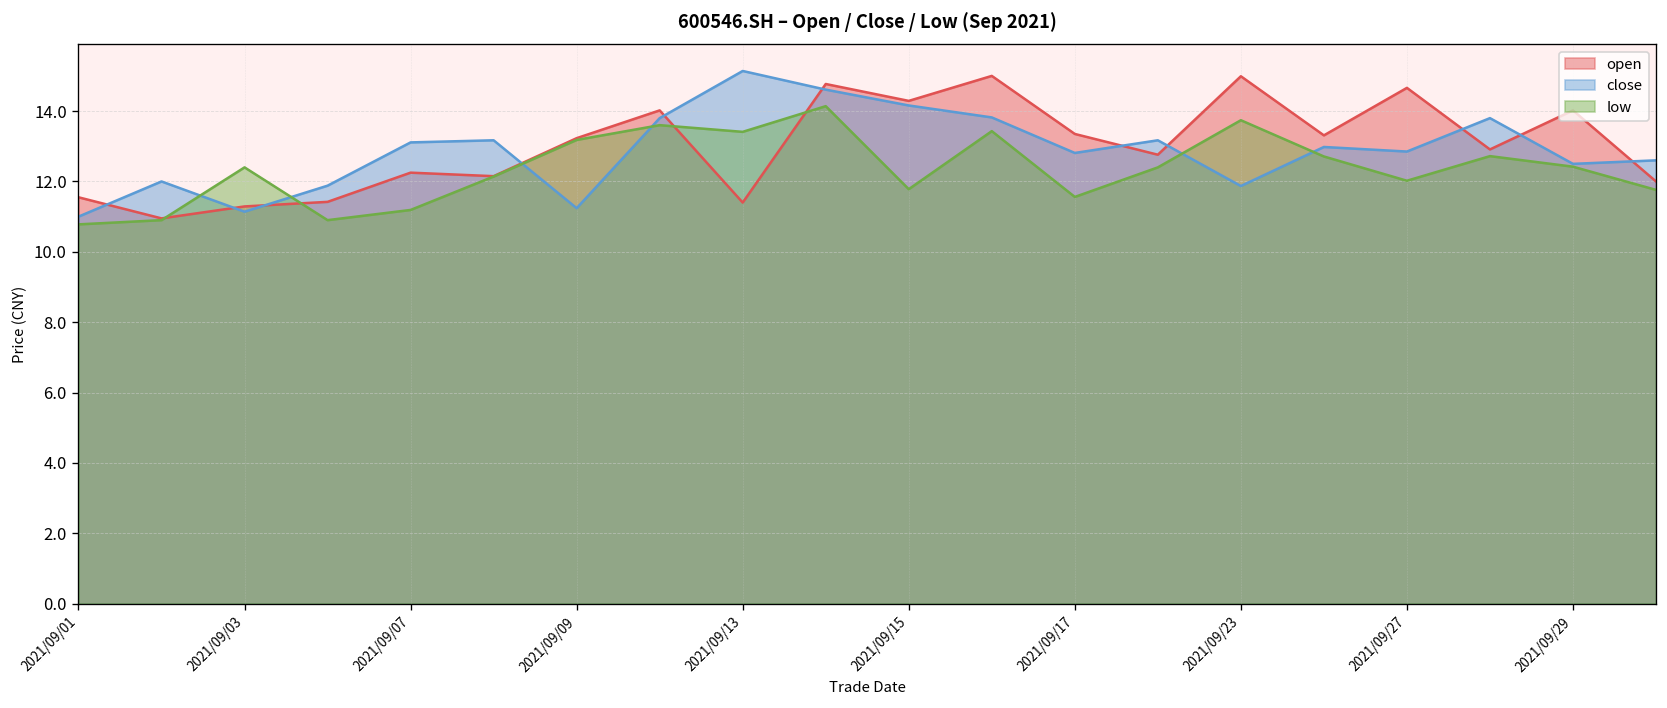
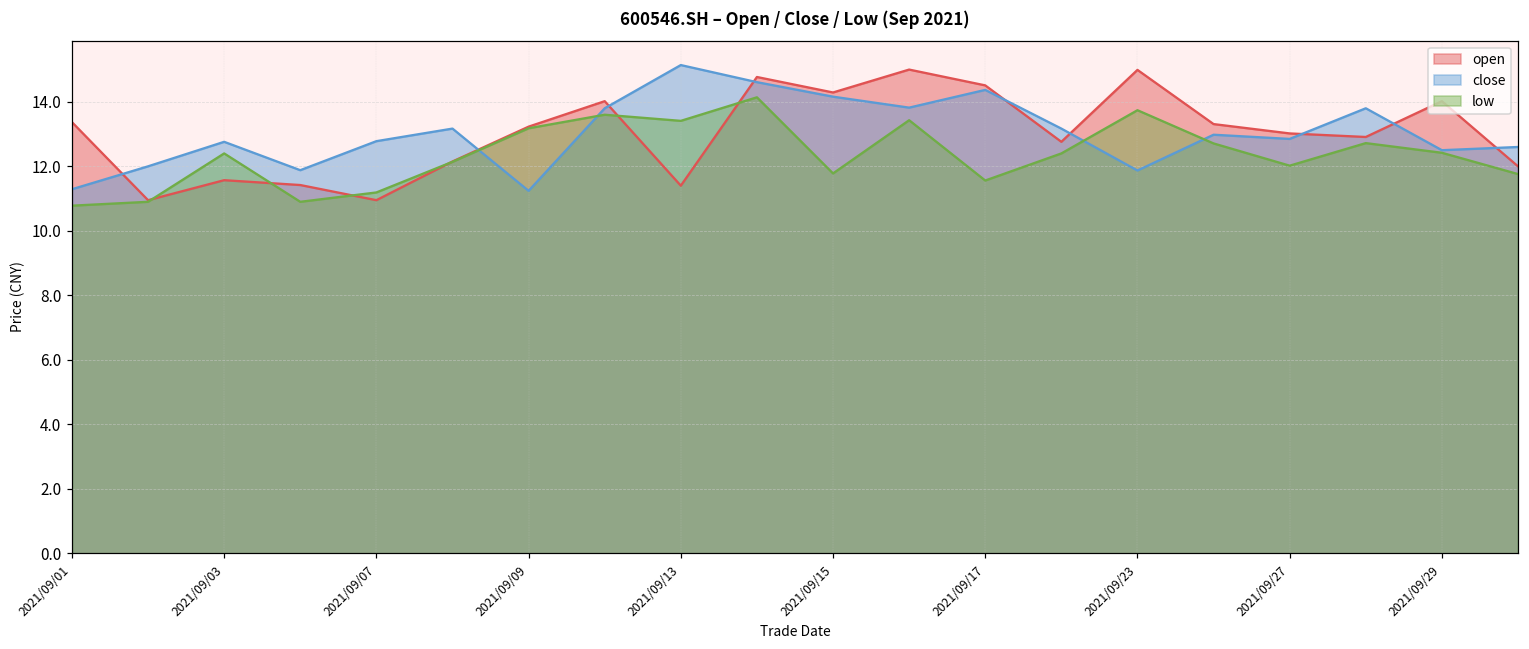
open, 2021/09/01: 11.6 -> 13.4
close, 2021/09/01: 11.0 -> 11.3
open, 2021/09/03: 11.3 -> 11.6
close, 2021/09/03: 11.1 -> 12.8
open, 2021/09/07: 12.3 -> 11.0
close, 2021/09/07: 13.1 -> 12.8
open, 2021/09/17: 13.4 -> 14.5
close, 2021/09/17: 12.8 -> 14.4
open, 2021/09/27: 14.7 -> 13.0
